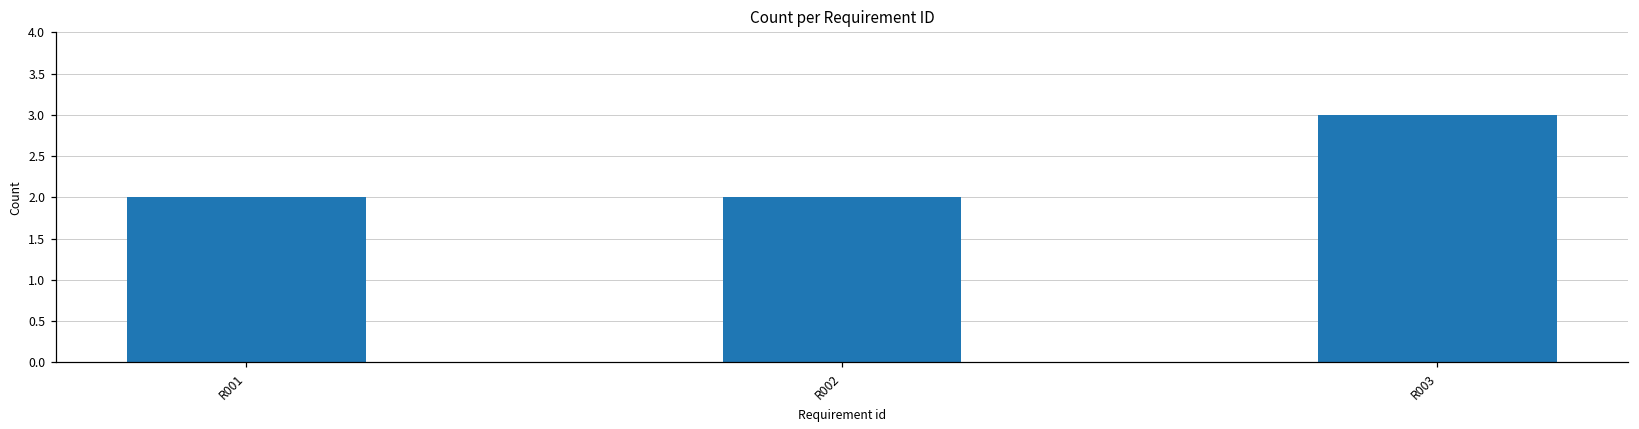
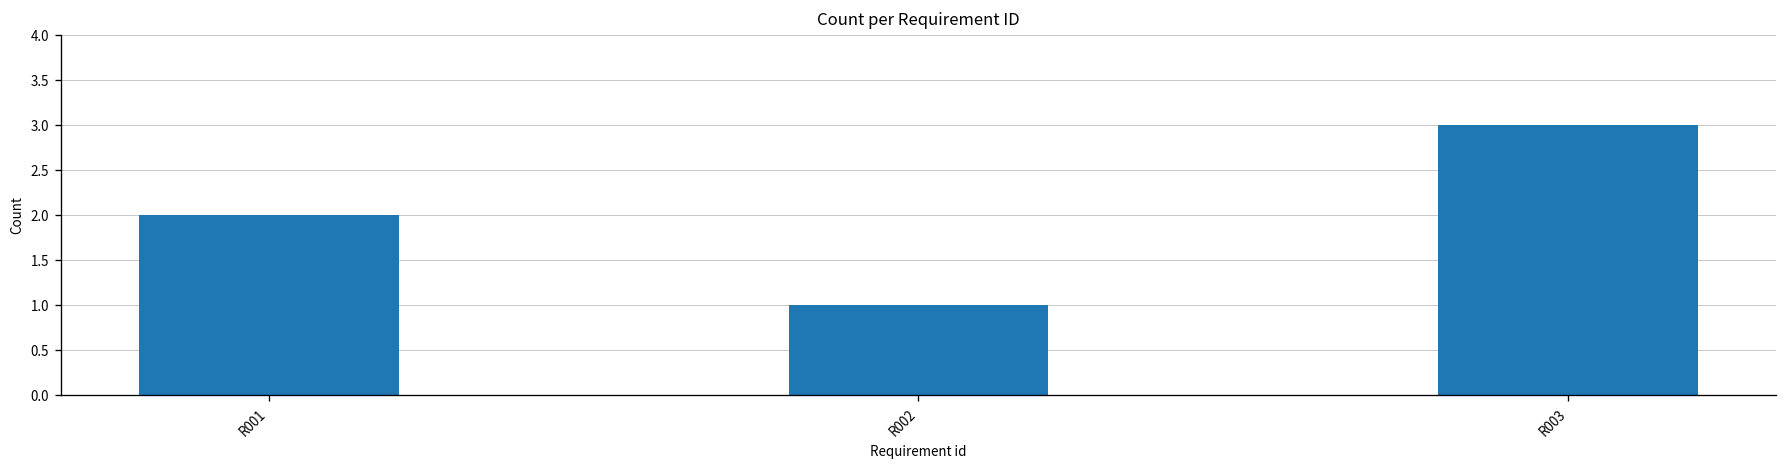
R002: 2 -> 1
